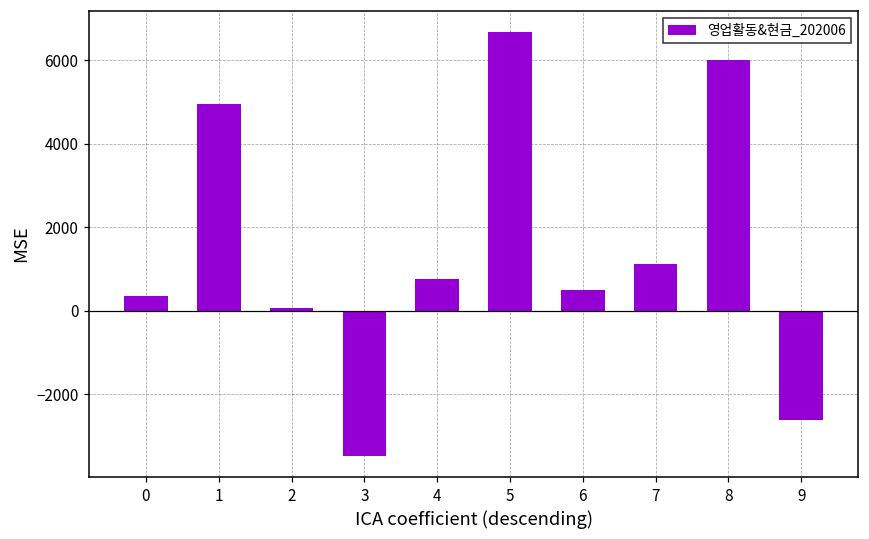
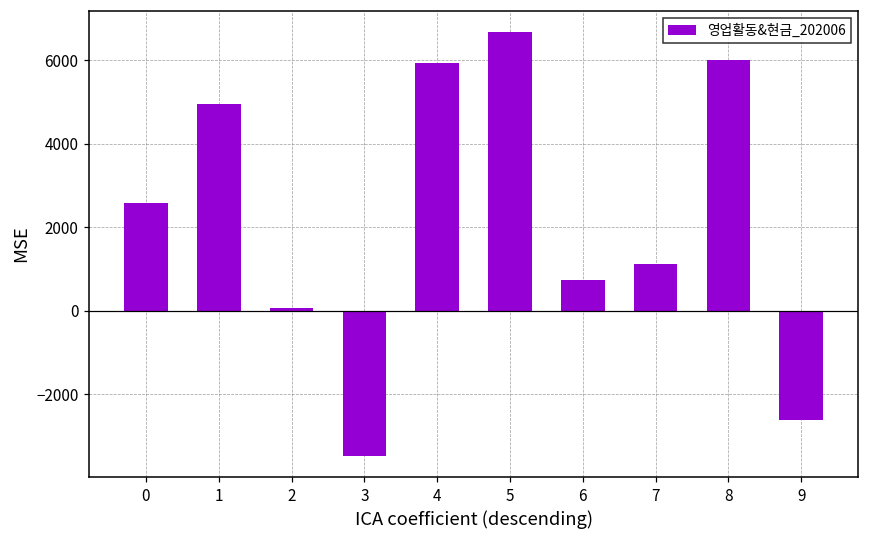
0: 300 -> 2600
4: 800 -> 5900
6: 500 -> 700
